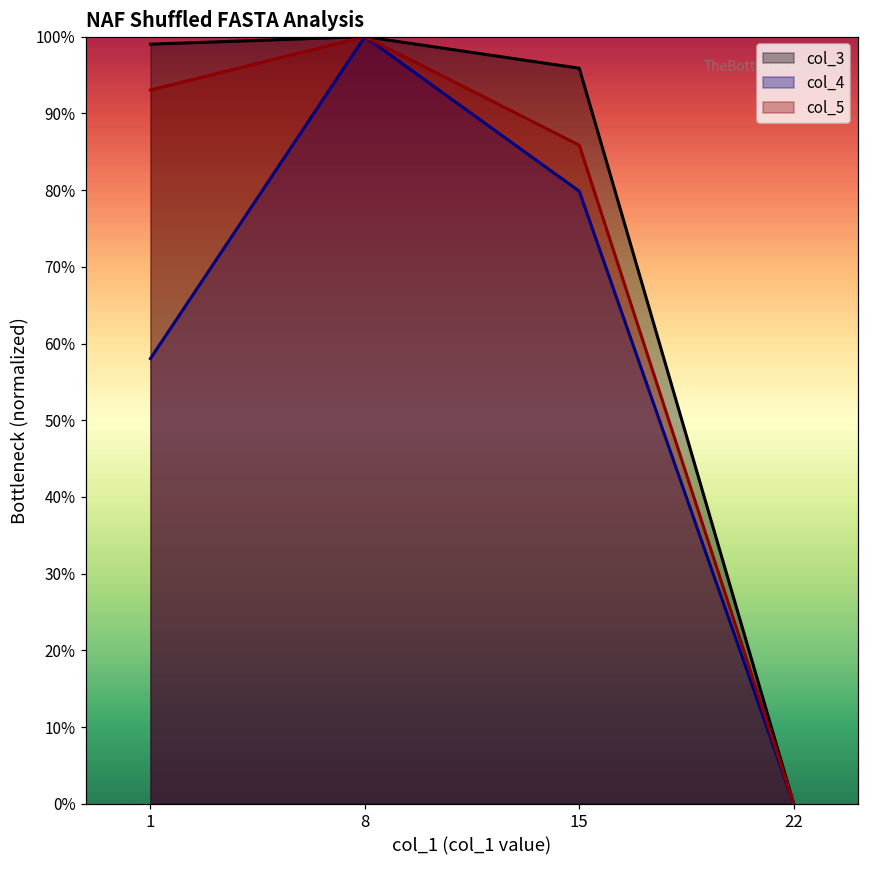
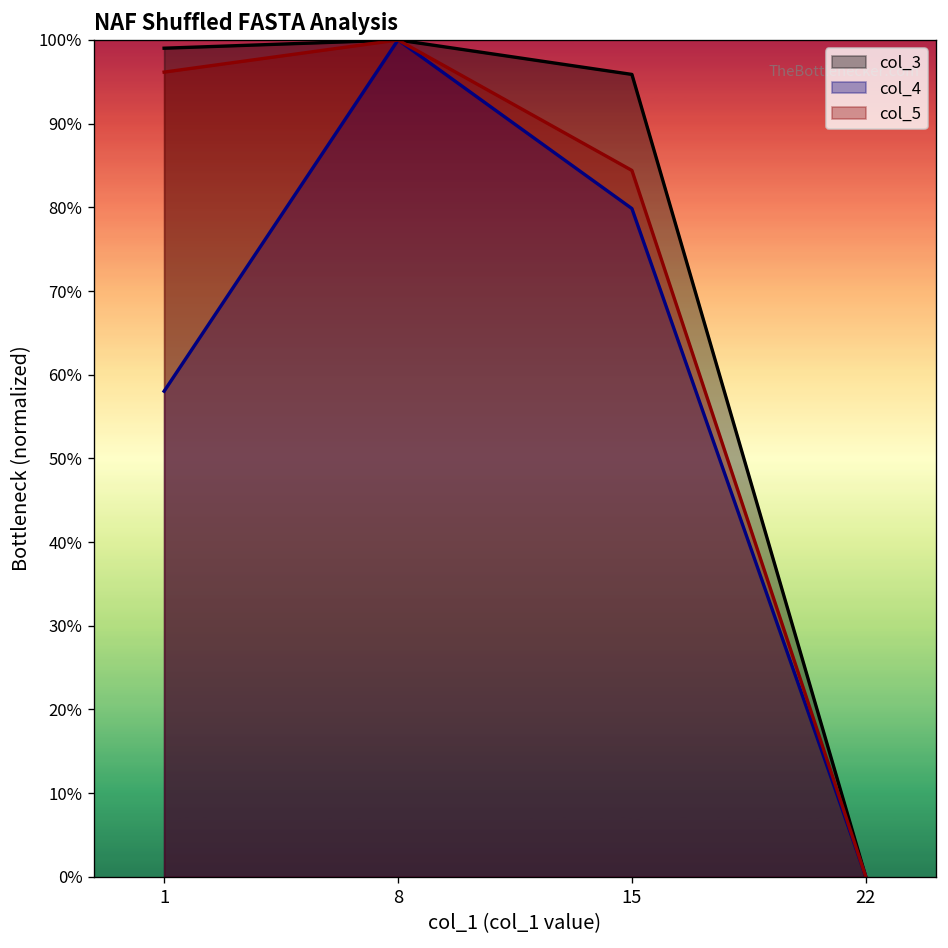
col_5, 1: 93% -> 96%
col_5, 15: 86% -> 84%
